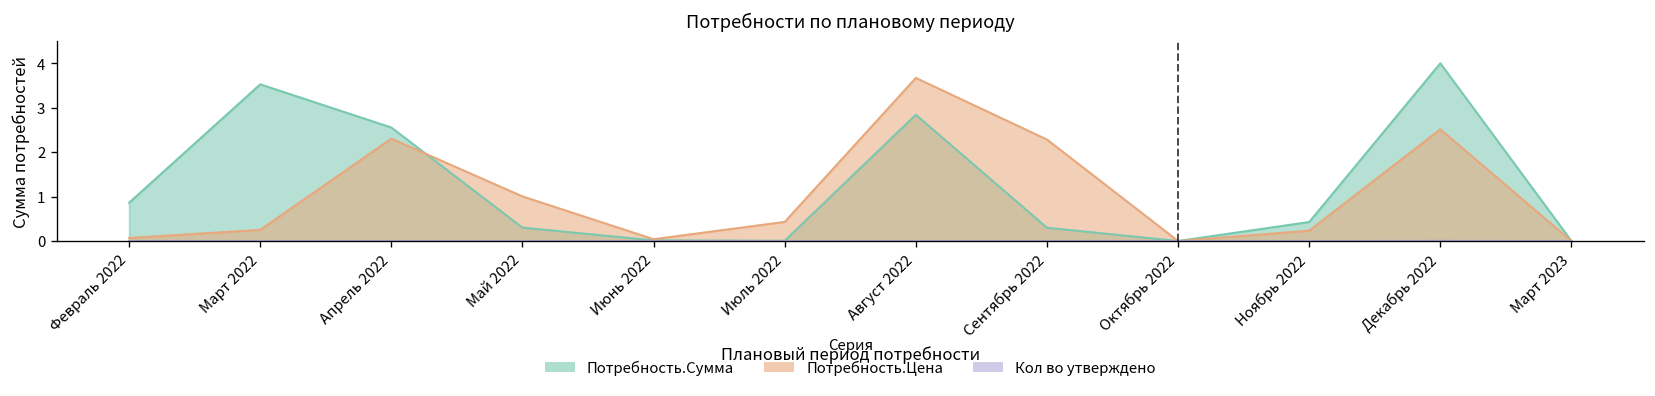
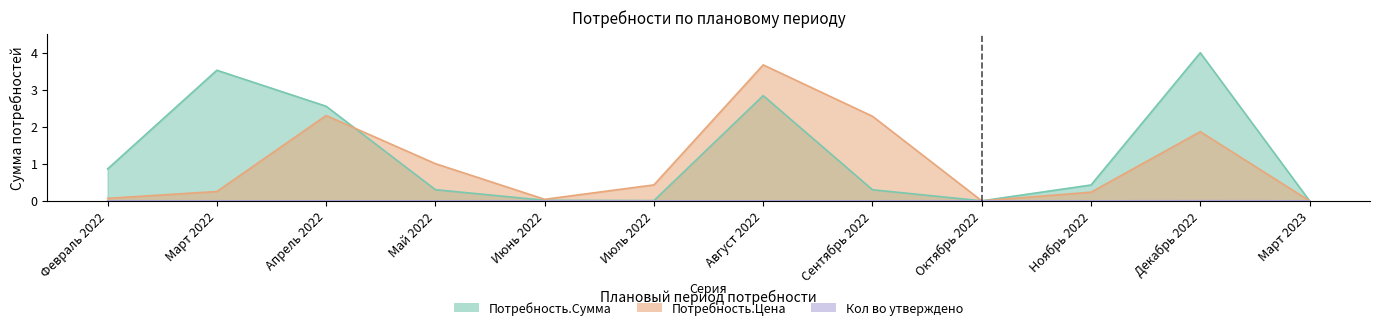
Потребность.Цена, Декабрь 2022: 2.5 -> 1.9
